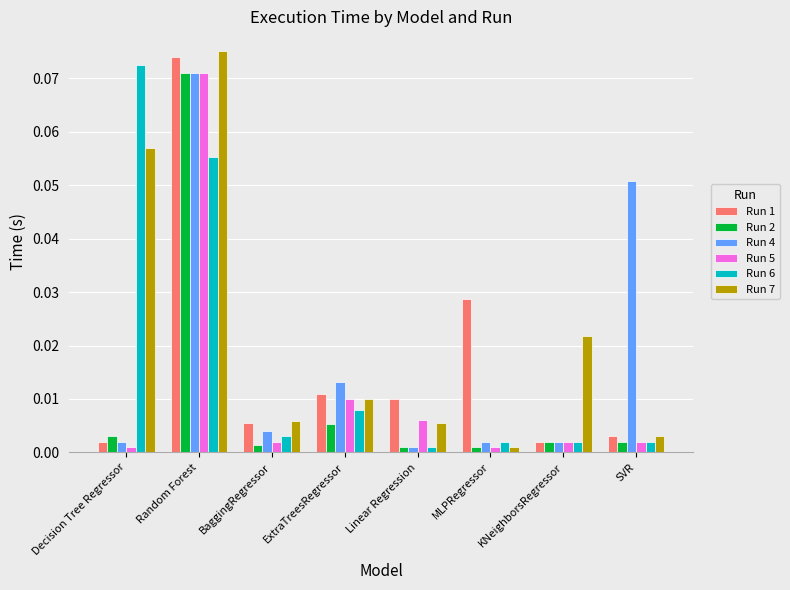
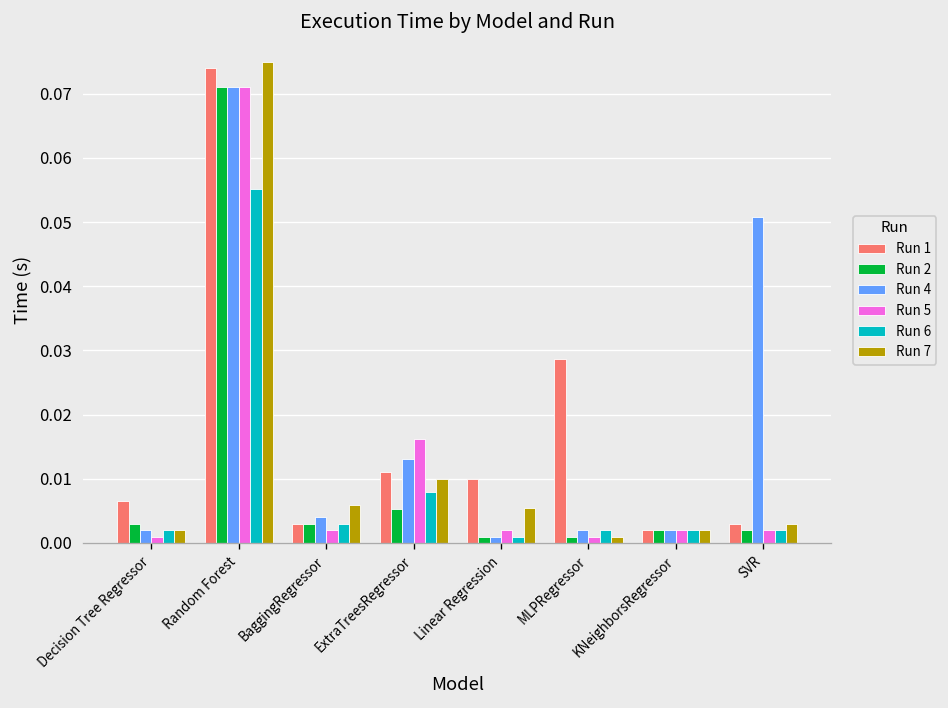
Run 1, Decision Tree Regressor: 0.002 -> 0.007
Run 6, Decision Tree Regressor: 0.072 -> 0.002
Run 7, Decision Tree Regressor: 0.057 -> 0.002
Run 1, BaggingRegressor: 0.006 -> 0.003
Run 2, BaggingRegressor: 0.001 -> 0.003
Run 5, ExtraTreesRegressor: 0.010 -> 0.016
Run 5, Linear Regression: 0.006 -> 0.002
Run 7, KNeighborsRegressor: 0.022 -> 0.002
